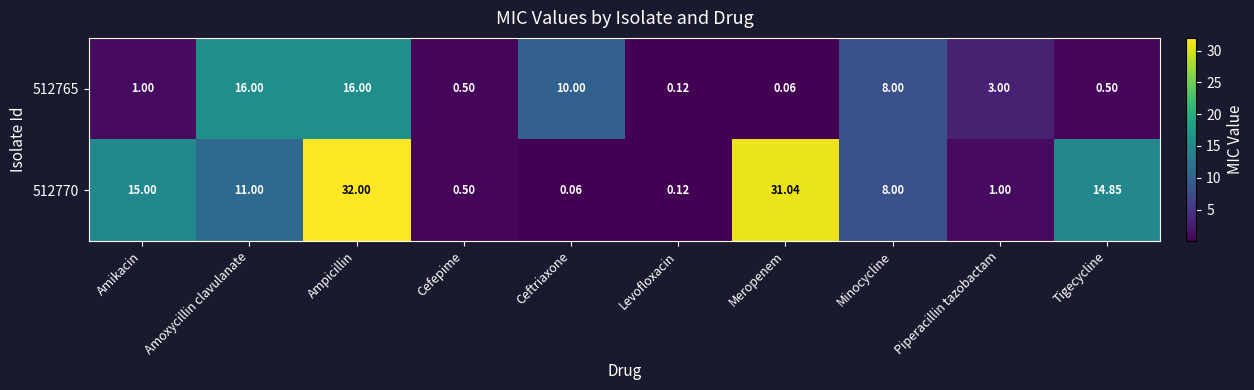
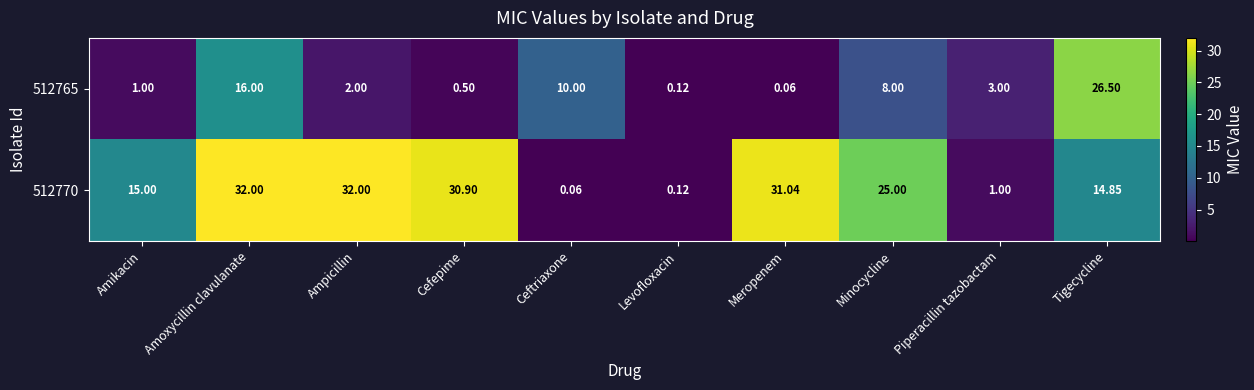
512765, Ampicillin: 16.00 -> 2.00
512765, Tigecycline: 0.50 -> 26.50
512770, Amoxycillin clavulanate: 11.00 -> 32.00
512770, Cefepime: 0.50 -> 30.90
512770, Minocycline: 8.00 -> 25.00
